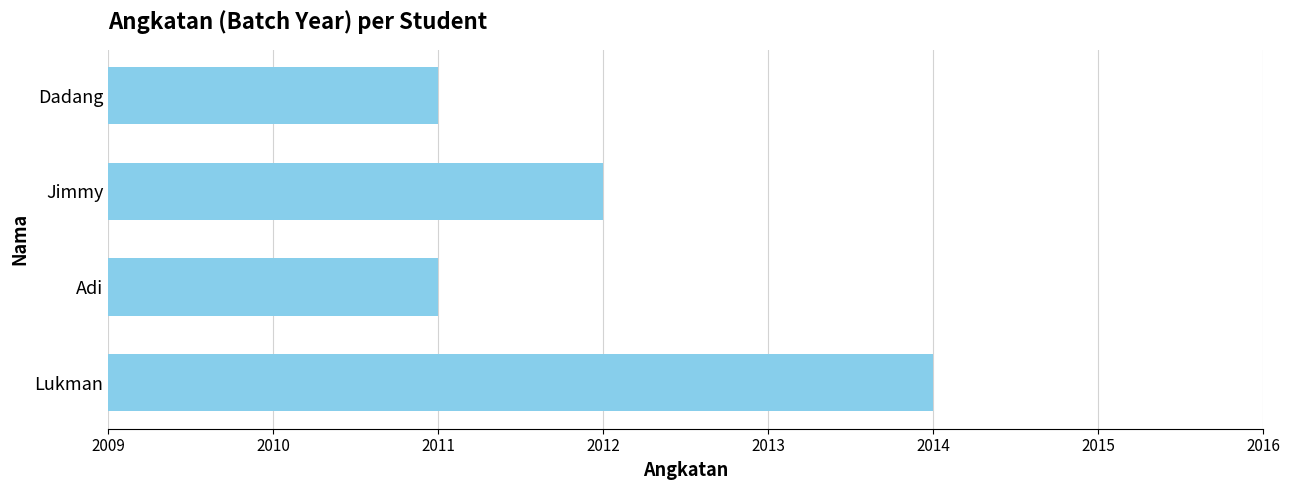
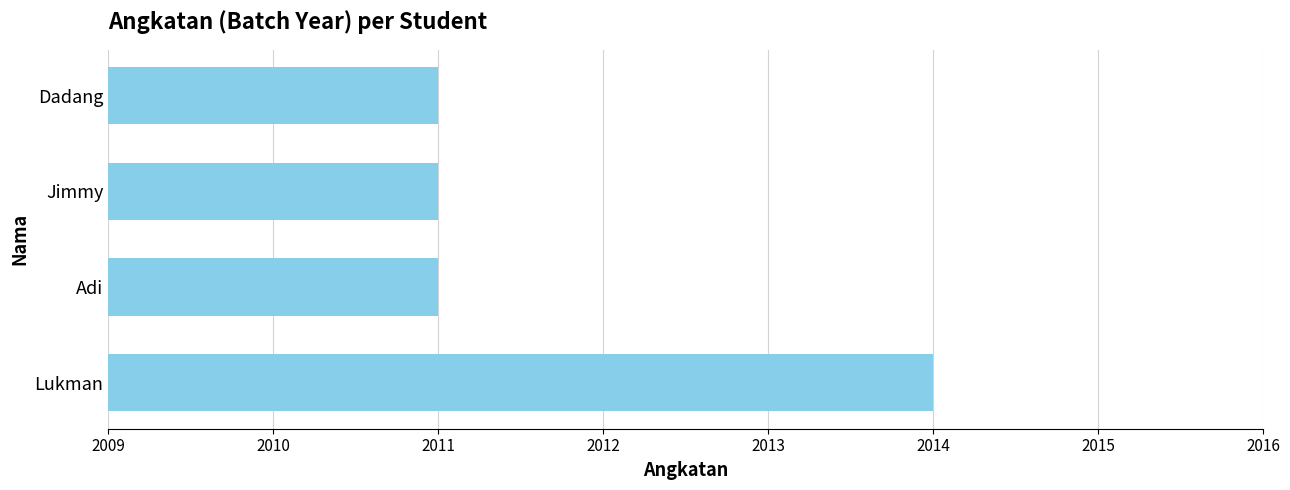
Jimmy: 2012 -> 2011
